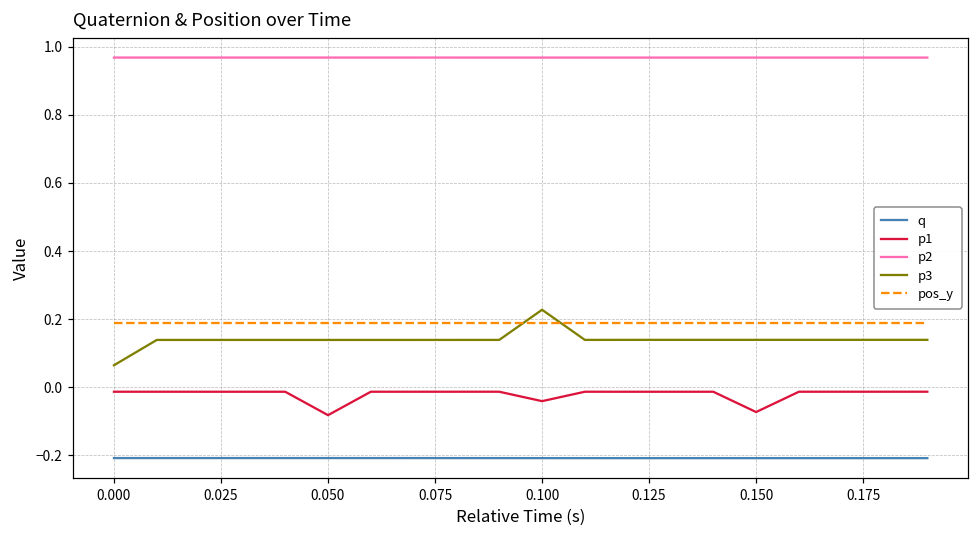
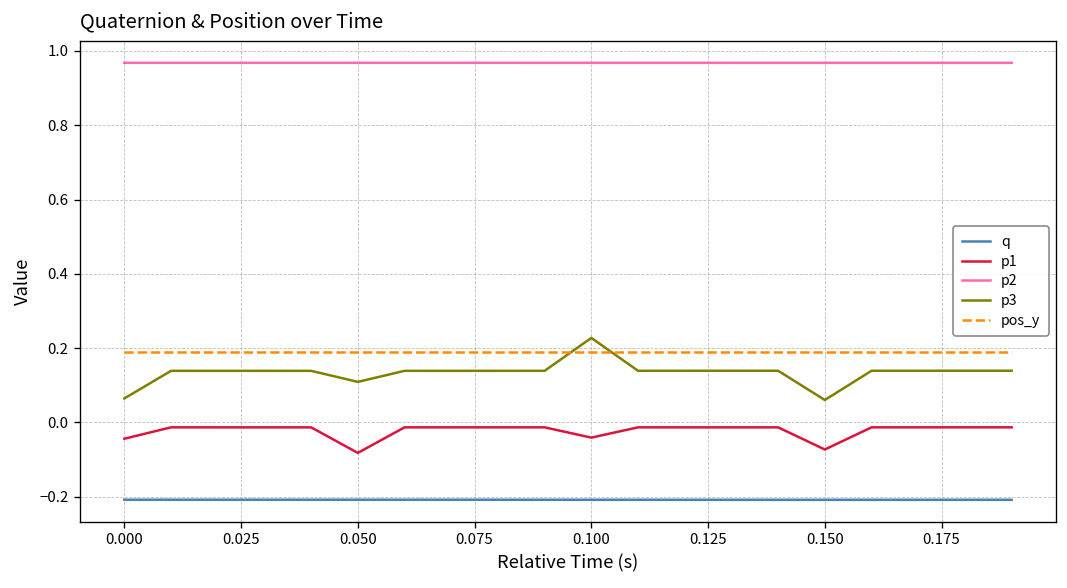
p1, 0.000: -0.01 -> -0.04
p3, 0.050: 0.14 -> 0.11
p3, 0.150: 0.14 -> 0.06
